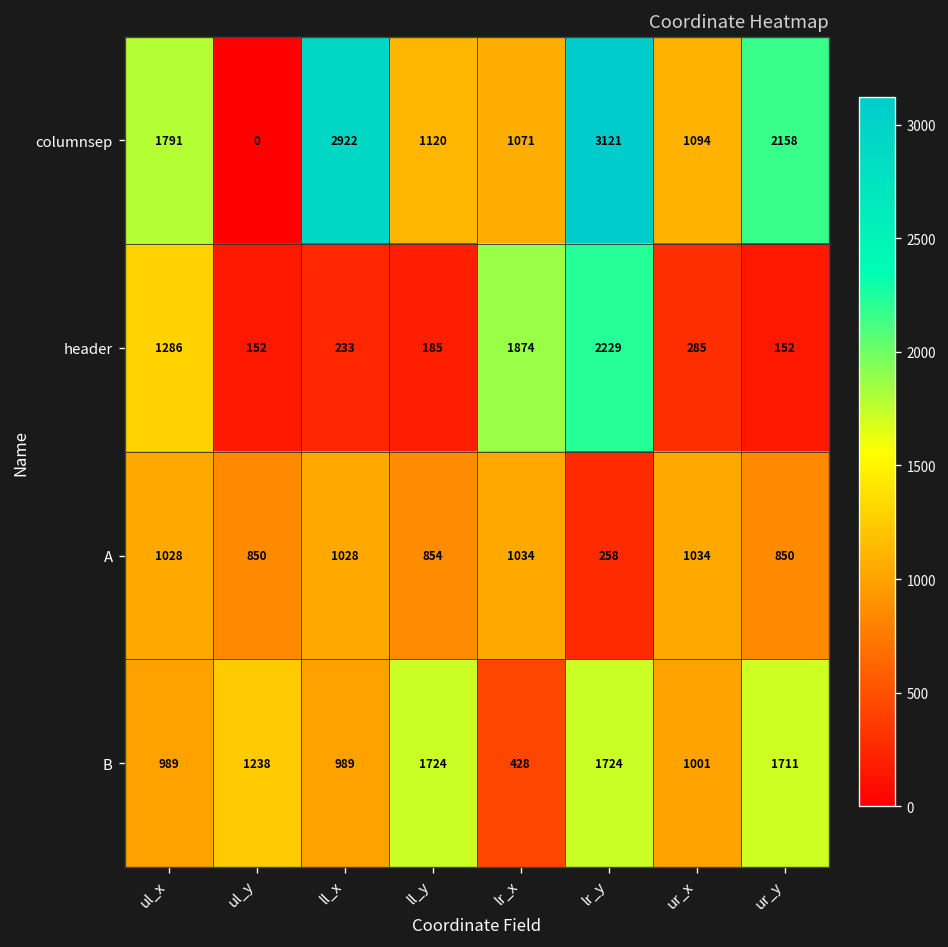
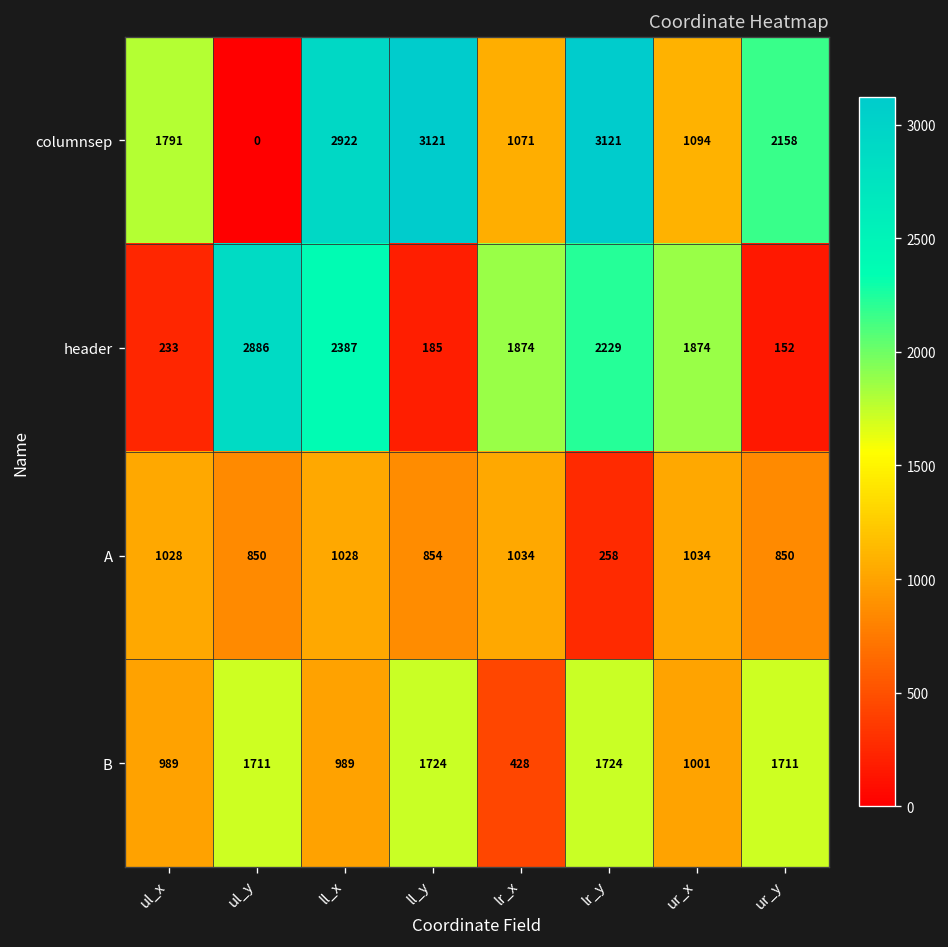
columnsep, ll_y: 1120 -> 3121
header, ul_x: 1286 -> 233
header, ul_y: 152 -> 2886
header, ll_x: 233 -> 2387
header, ur_x: 285 -> 1874
B, ul_y: 1238 -> 1711
